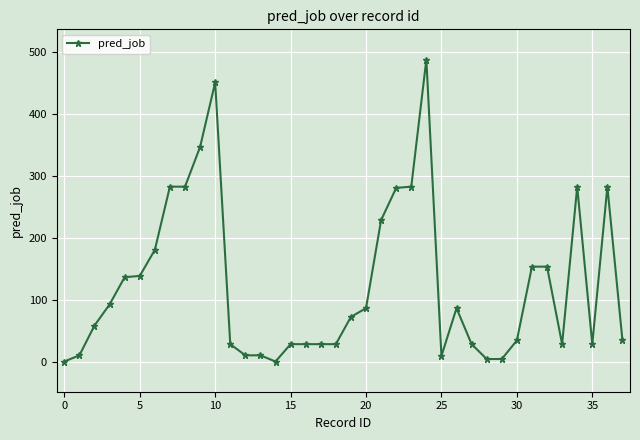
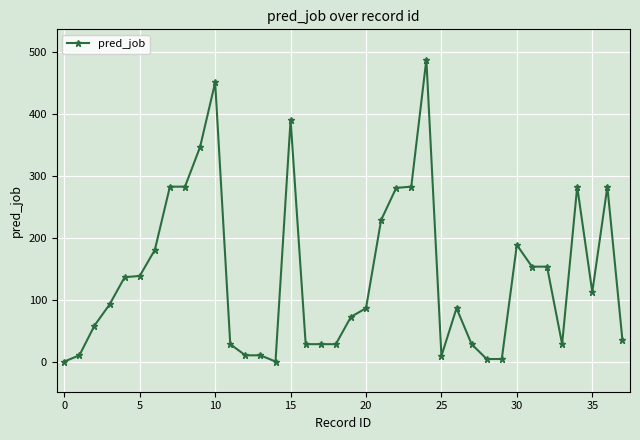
15: 30 -> 390
30: 40 -> 190
35: 30 -> 110
